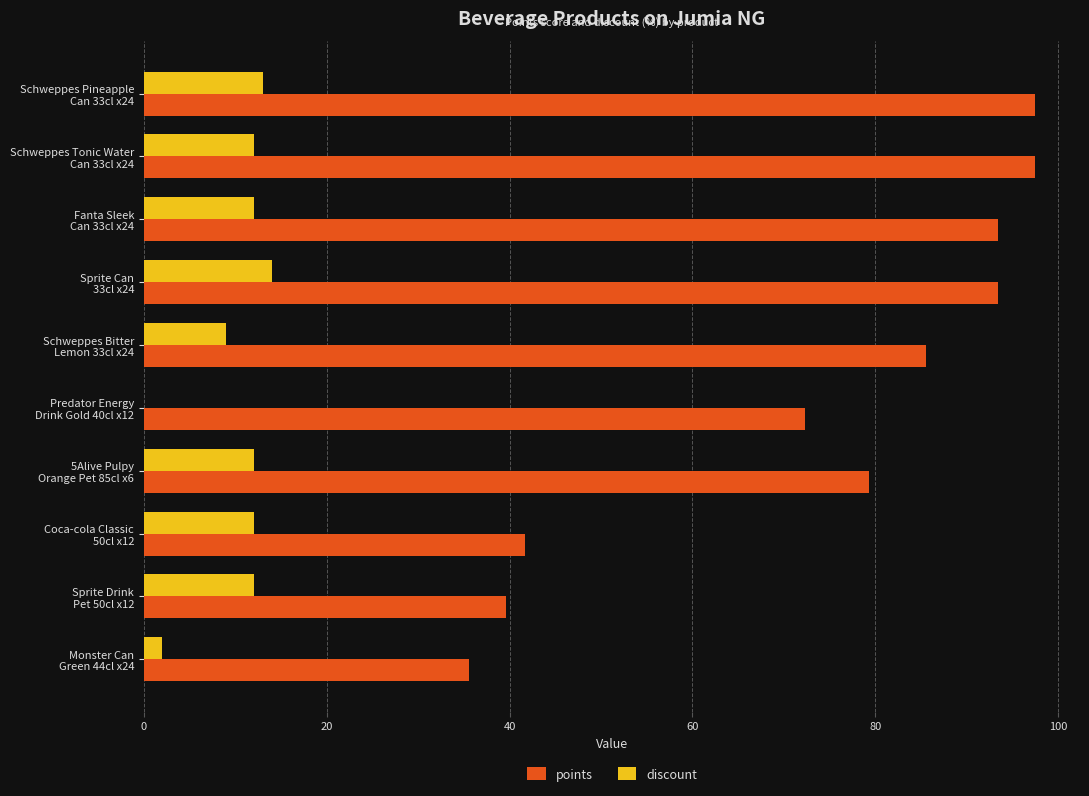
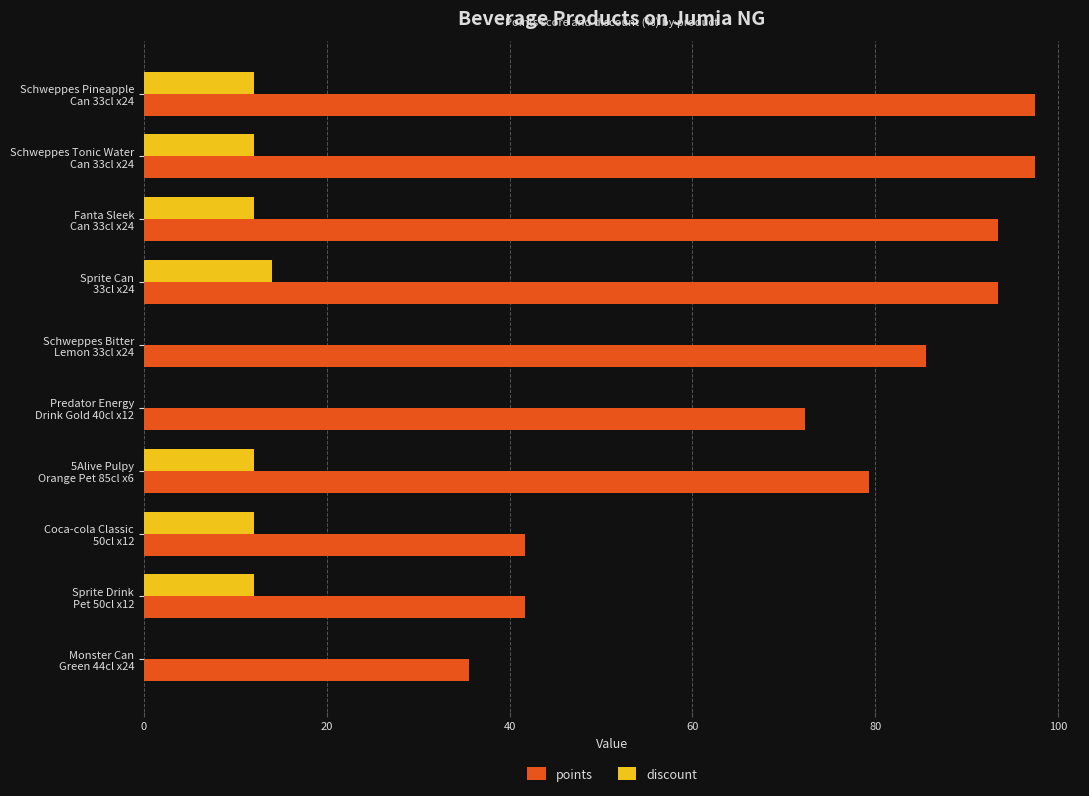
discount, Schweppes Pineapple Can 33cl x24: 13 -> 12
discount, Schweppes Bitter Lemon 33cl x24: 9 -> 0
points, Sprite Drink Pet 50cl x12: 40 -> 42
discount, Monster Can Green 44cl x24: 2 -> 0
